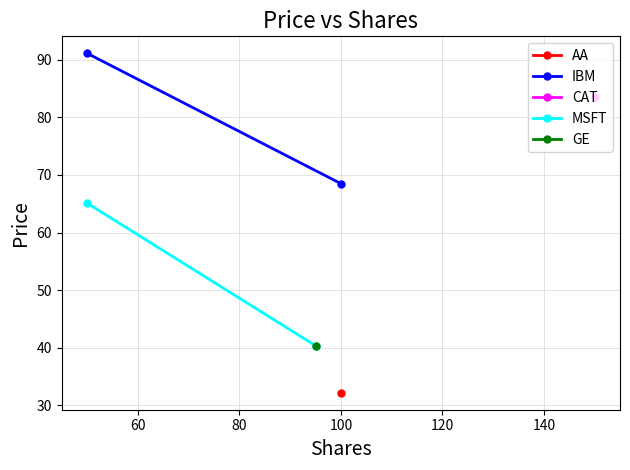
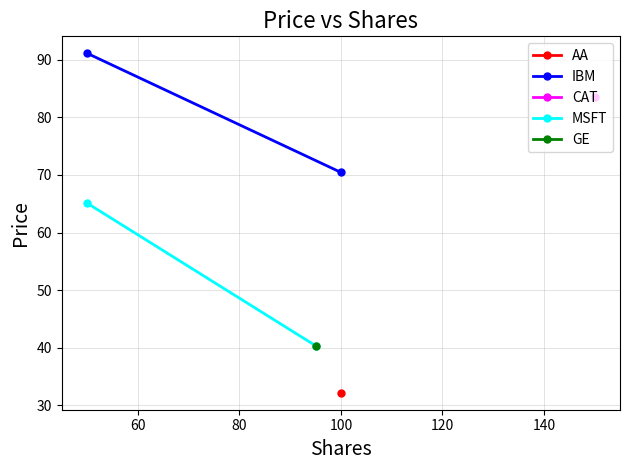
IBM, 100: 68 -> 70
